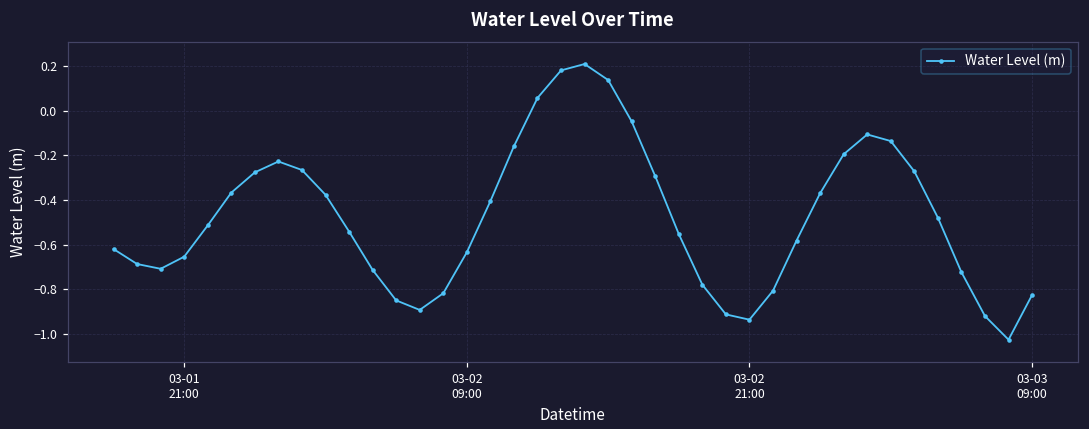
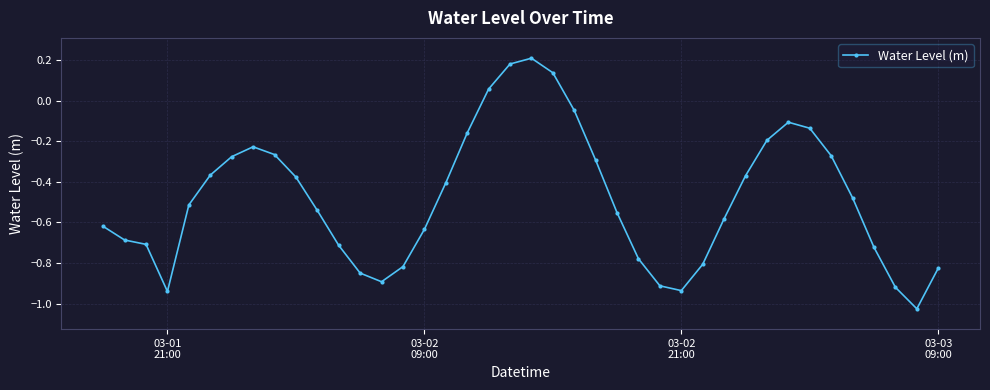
03-01 21:00: -0.65 -> -0.94
